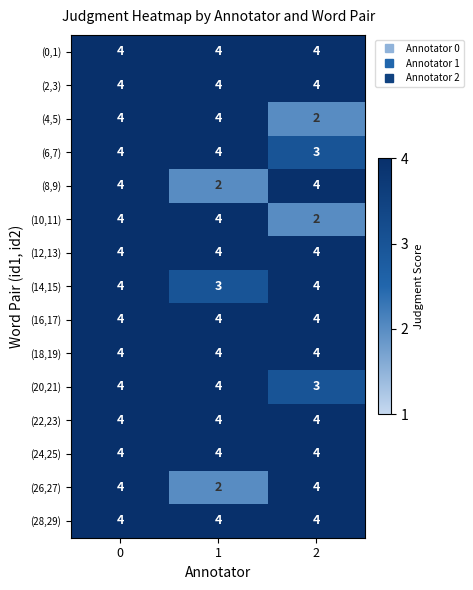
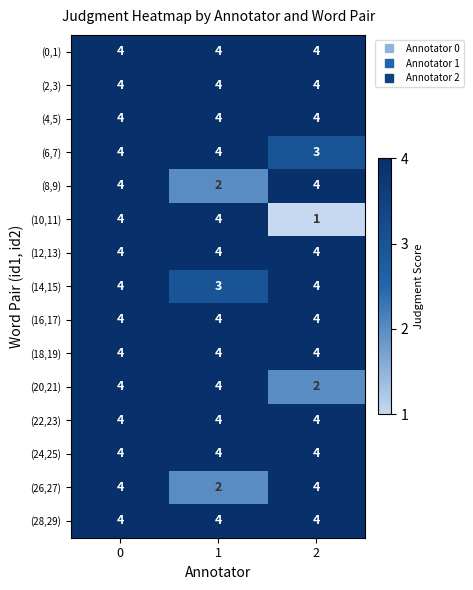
(4,5), 2: 2 -> 4
(10,11), 2: 2 -> 1
(20,21), 2: 3 -> 2
